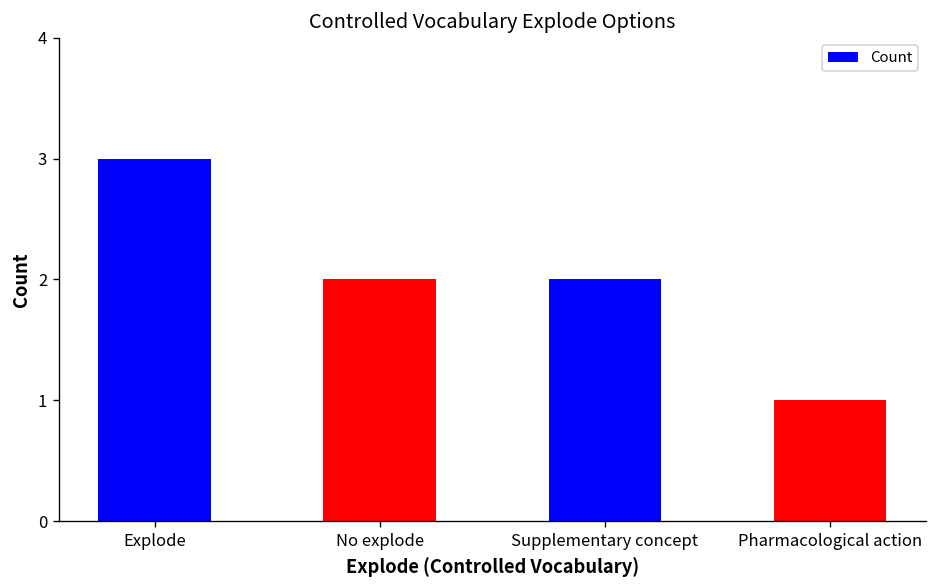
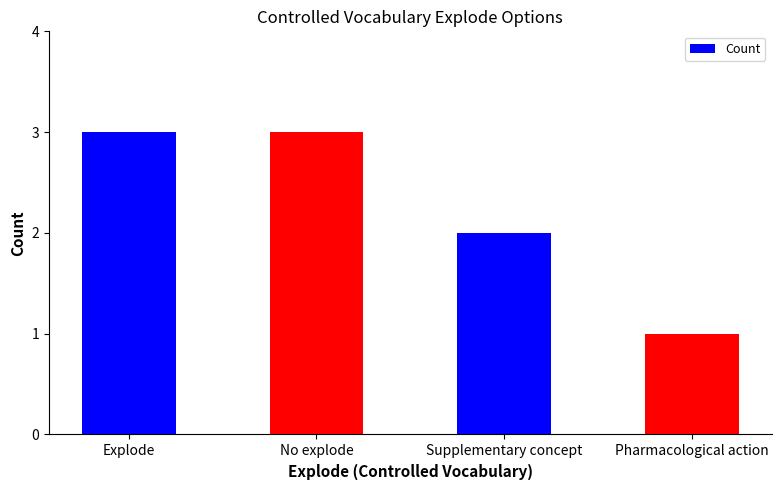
No explode: 2 -> 3
